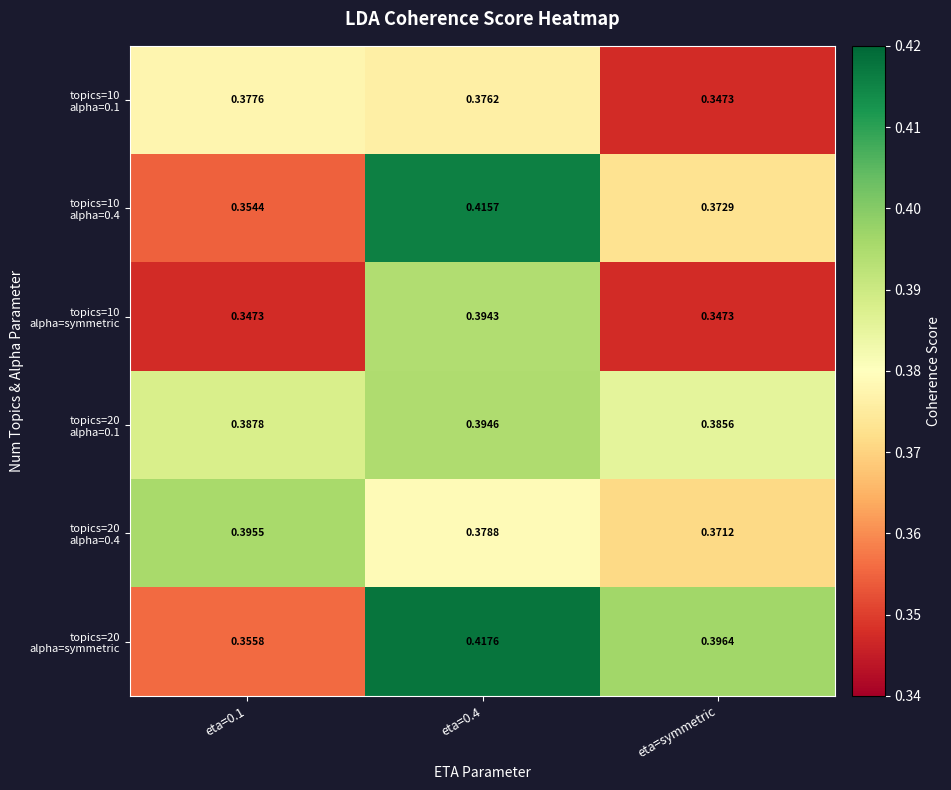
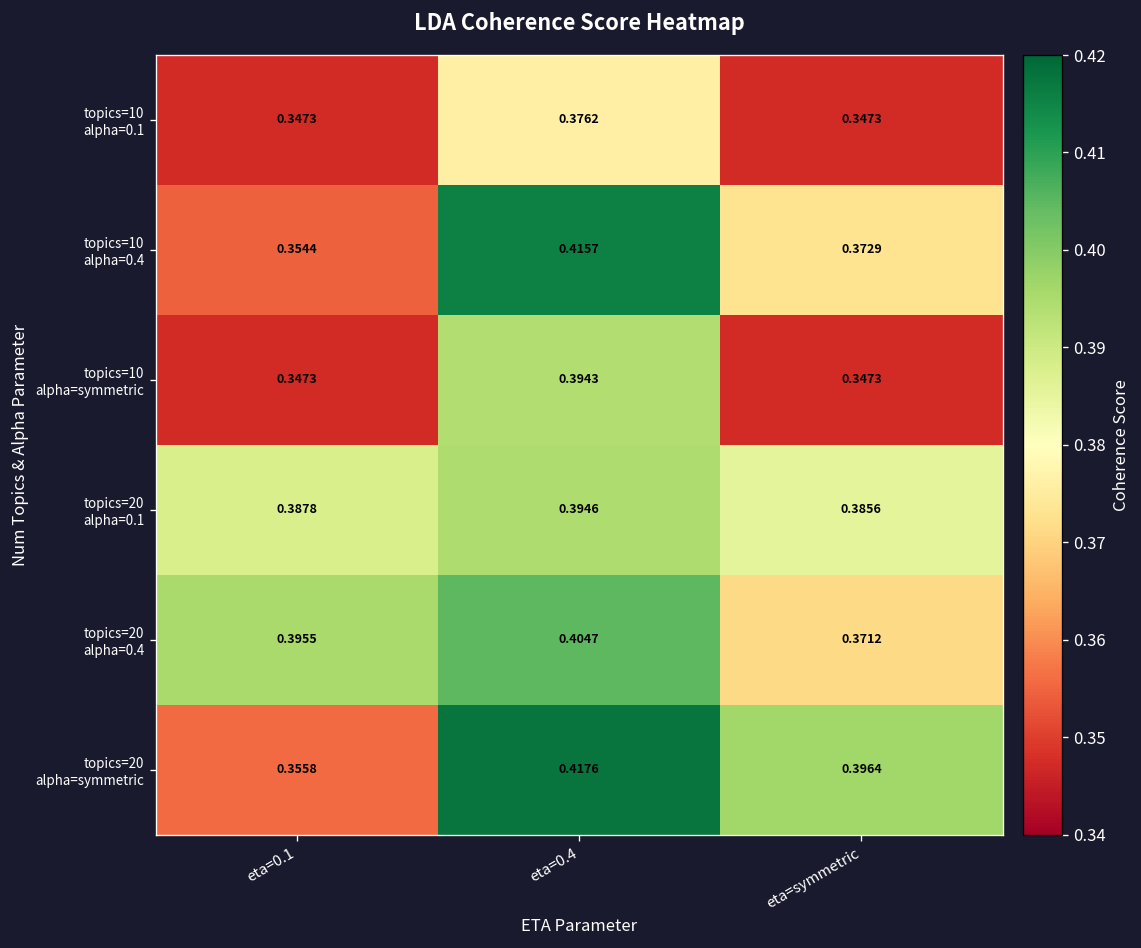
topics=10 alpha=0.1, eta=0.1: 0.3776 -> 0.3473
topics=20 alpha=0.4, eta=0.4: 0.3788 -> 0.4047
